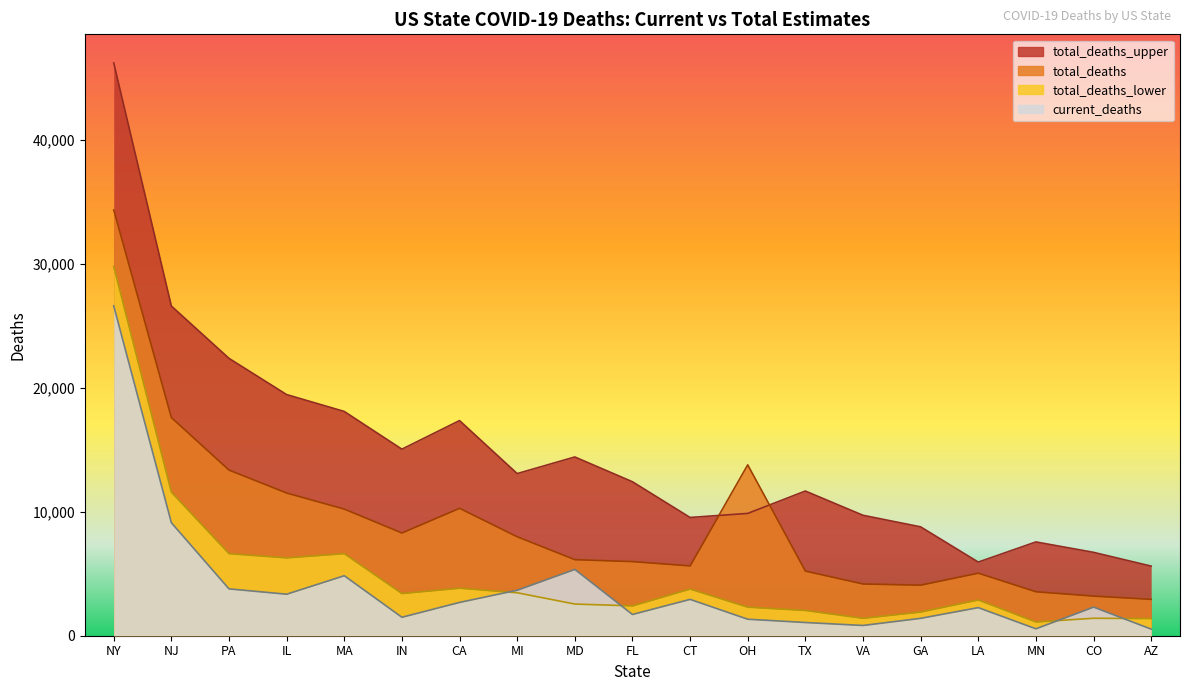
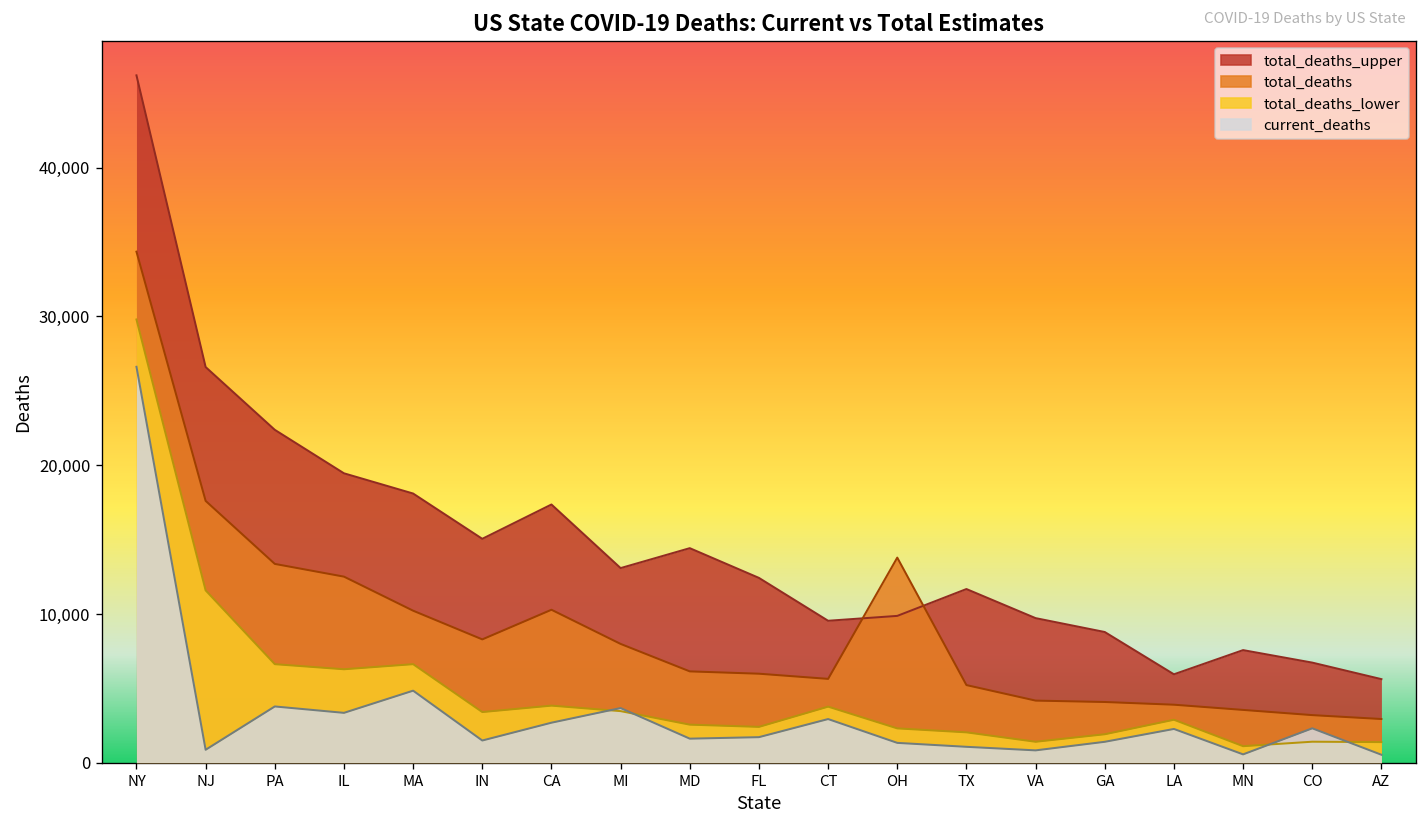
current_deaths, NJ: 9,100 -> 900
total_deaths, IL: 11,500 -> 12,500
current_deaths, MD: 5,400 -> 1,600
total_deaths, LA: 5,000 -> 3,900
